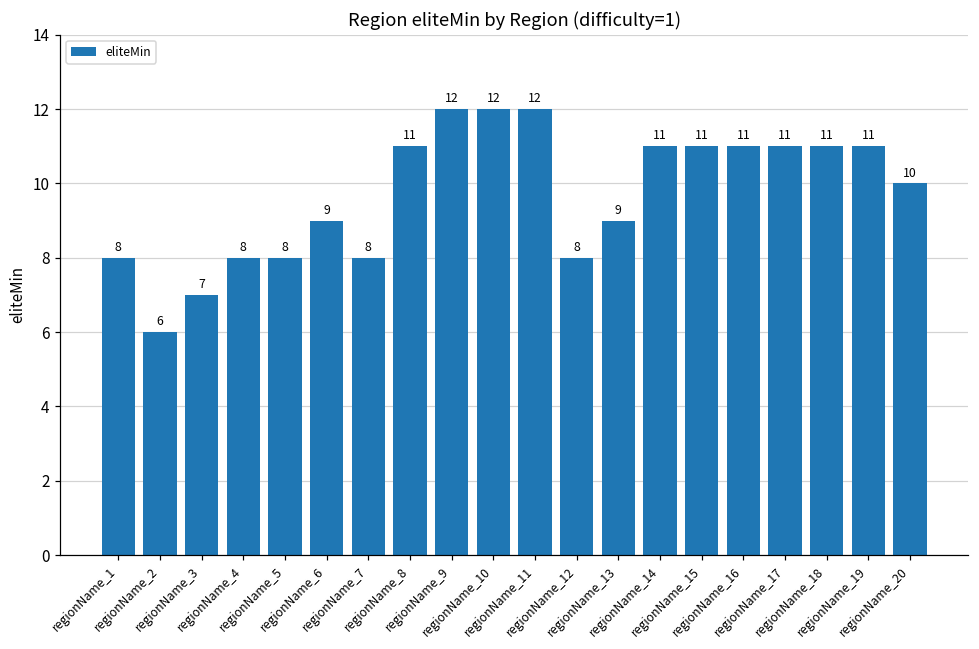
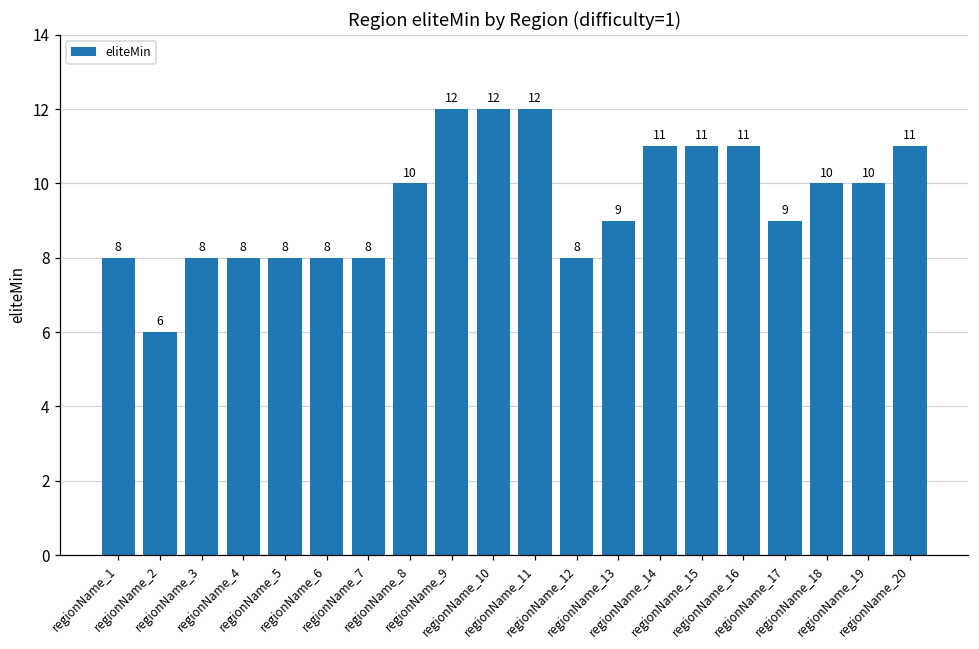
regionName_3: 7 -> 8
regionName_6: 9 -> 8
regionName_8: 11 -> 10
regionName_17: 11 -> 9
regionName_18: 11 -> 10
regionName_19: 11 -> 10
regionName_20: 10 -> 11
